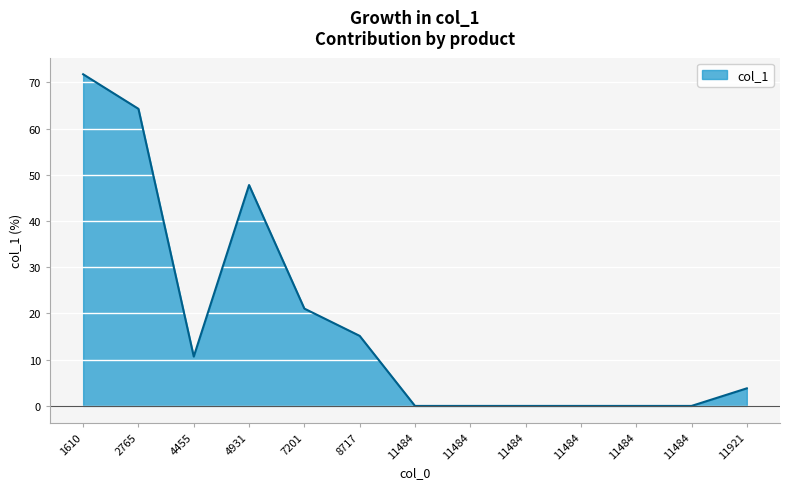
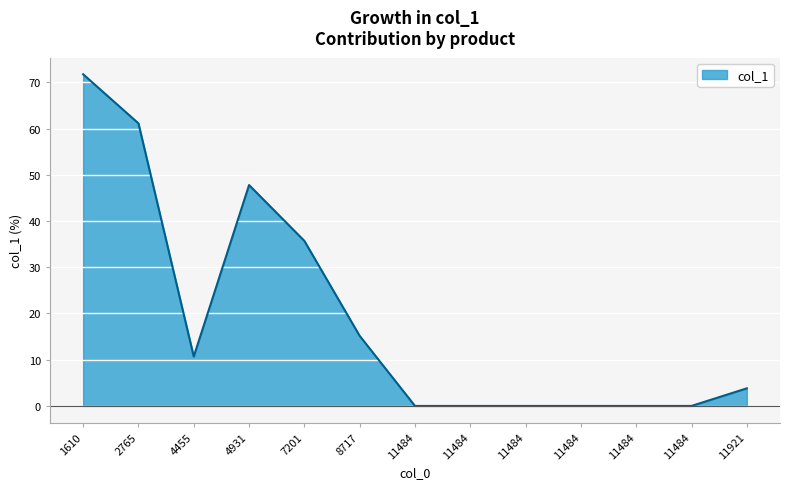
2765: 64 -> 61
7201: 21 -> 36
